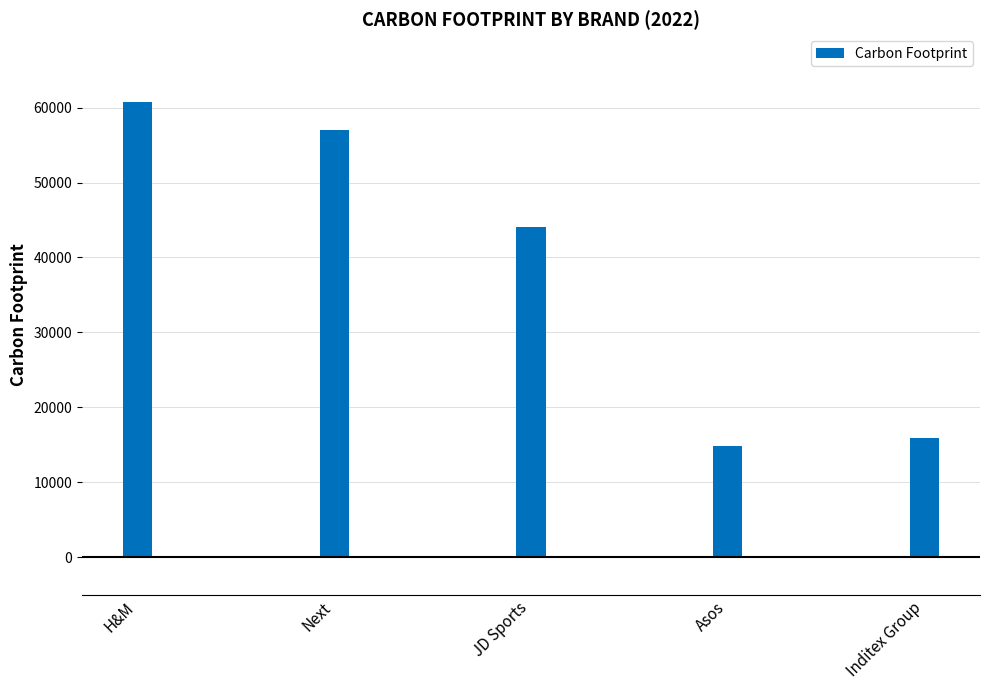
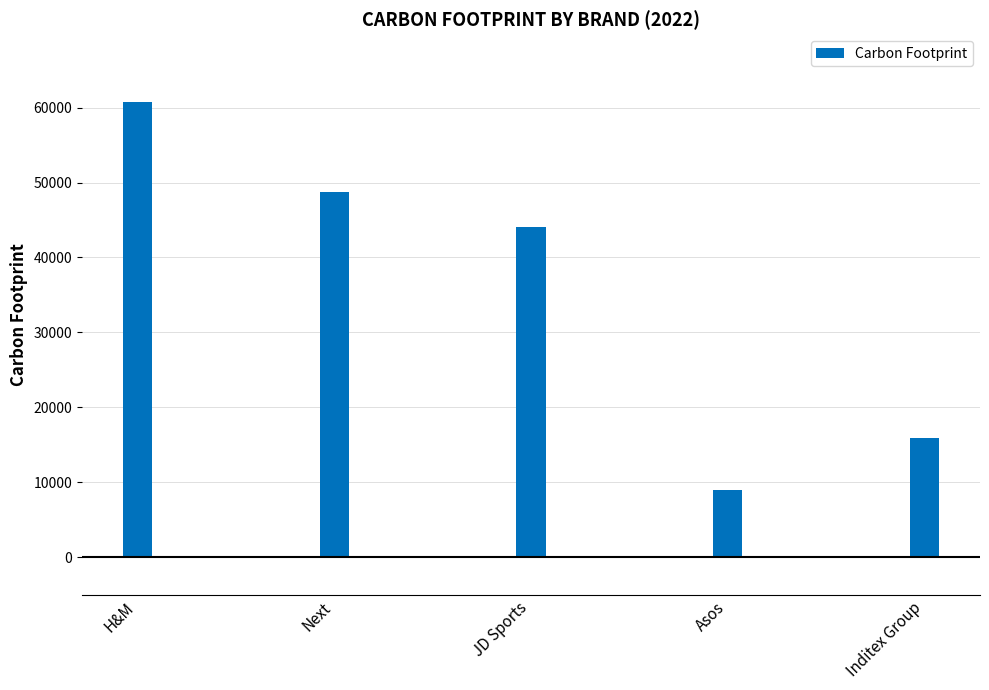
Next: 57000 -> 49000
Asos: 15000 -> 9000
